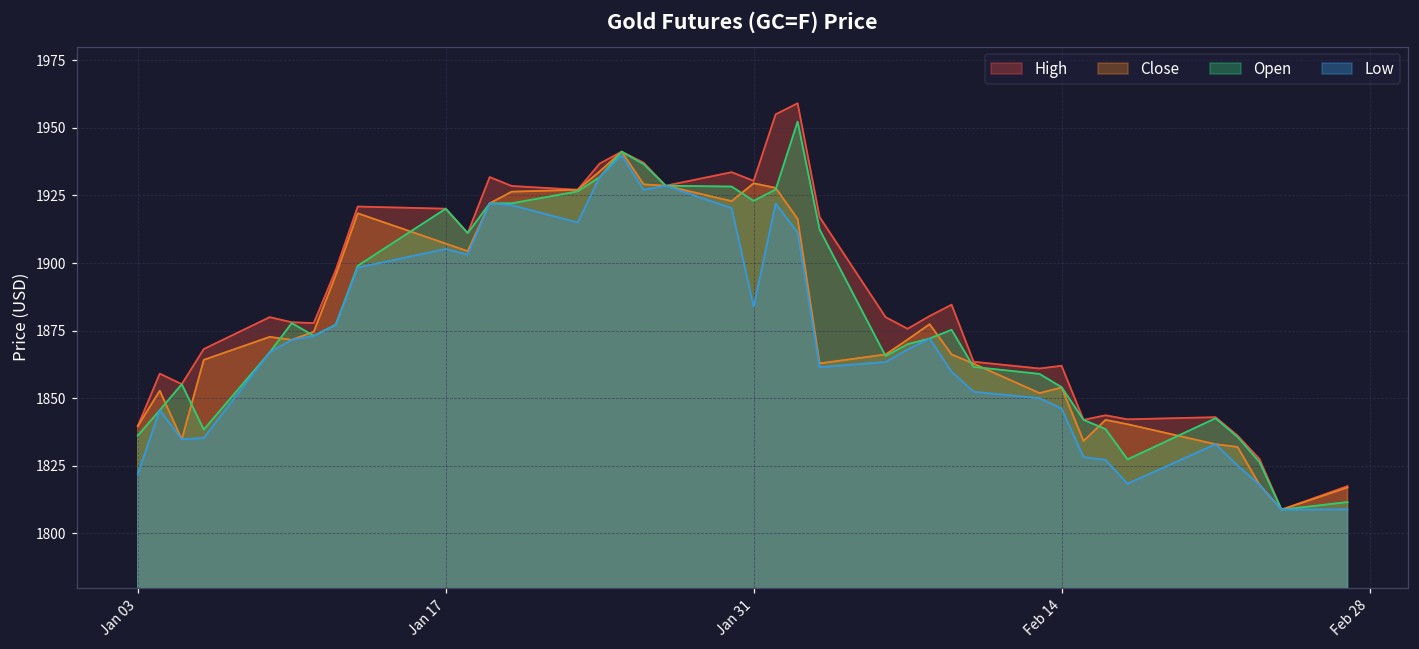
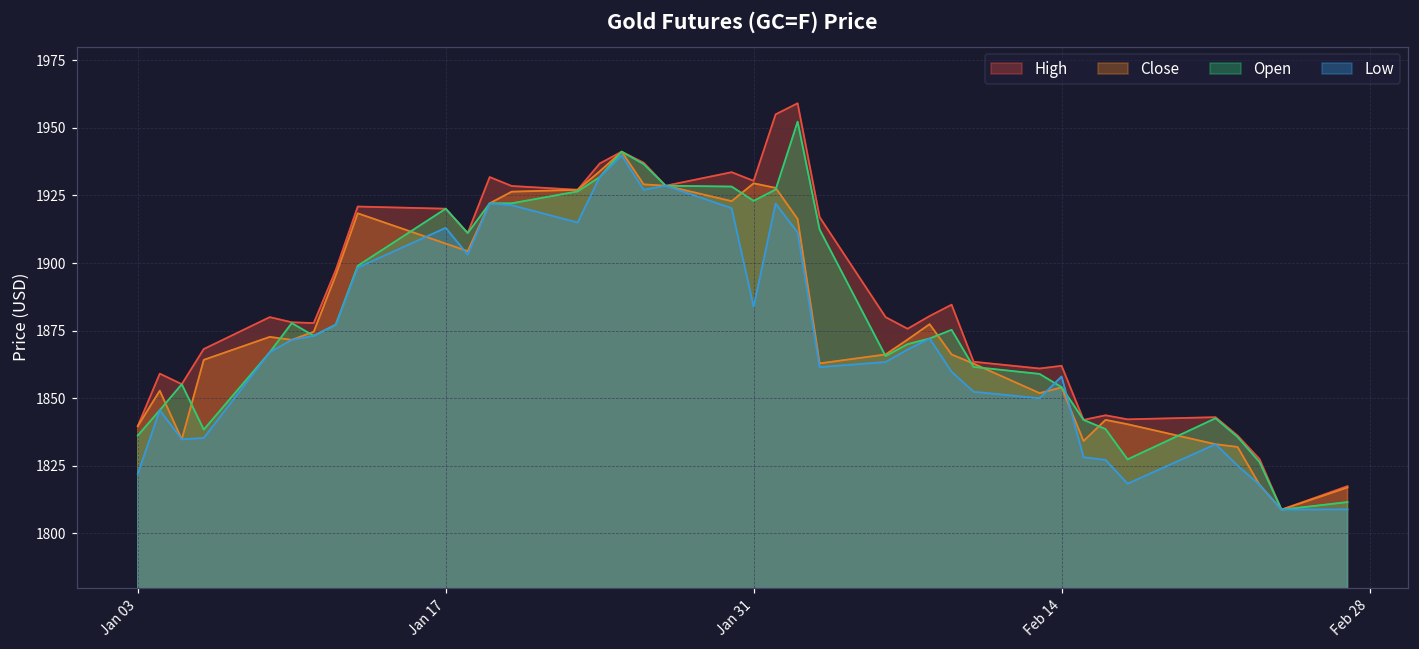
Low, Jan 17: 1905 -> 1913
Low, Feb 14: 1846 -> 1858
